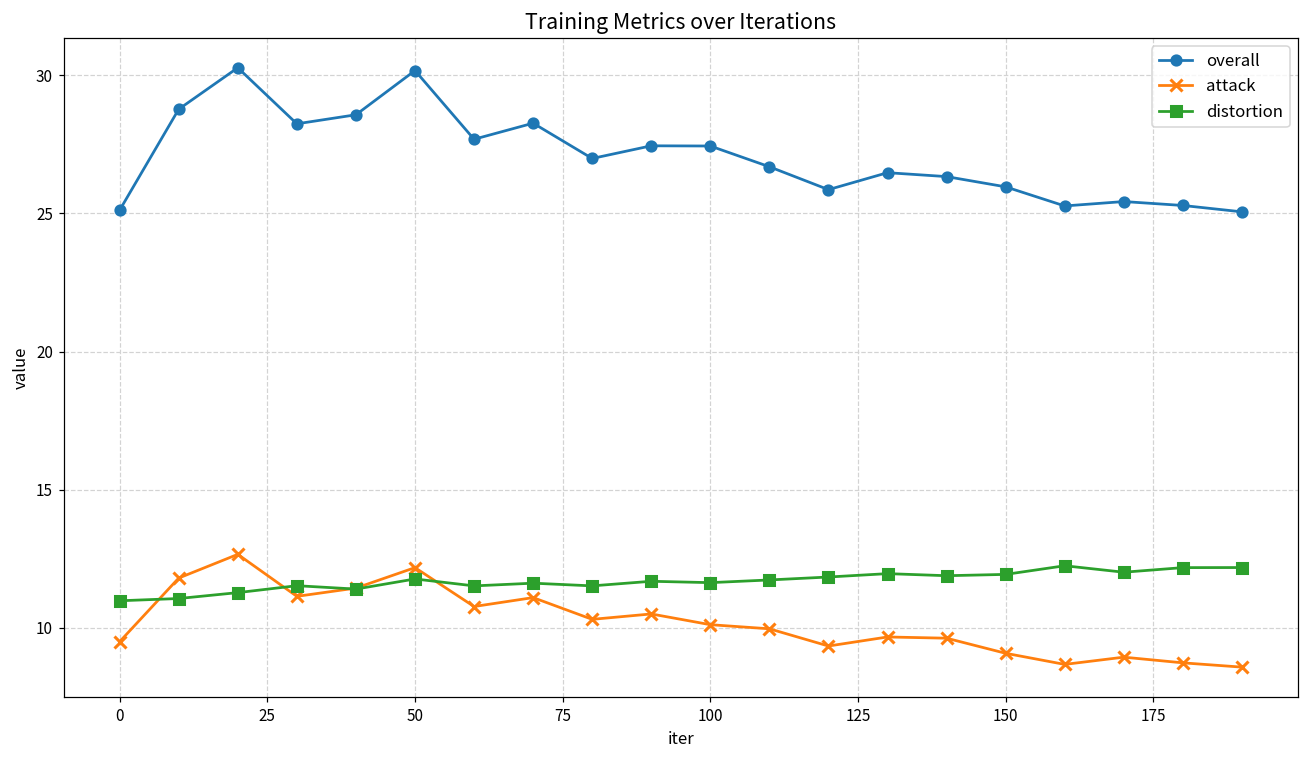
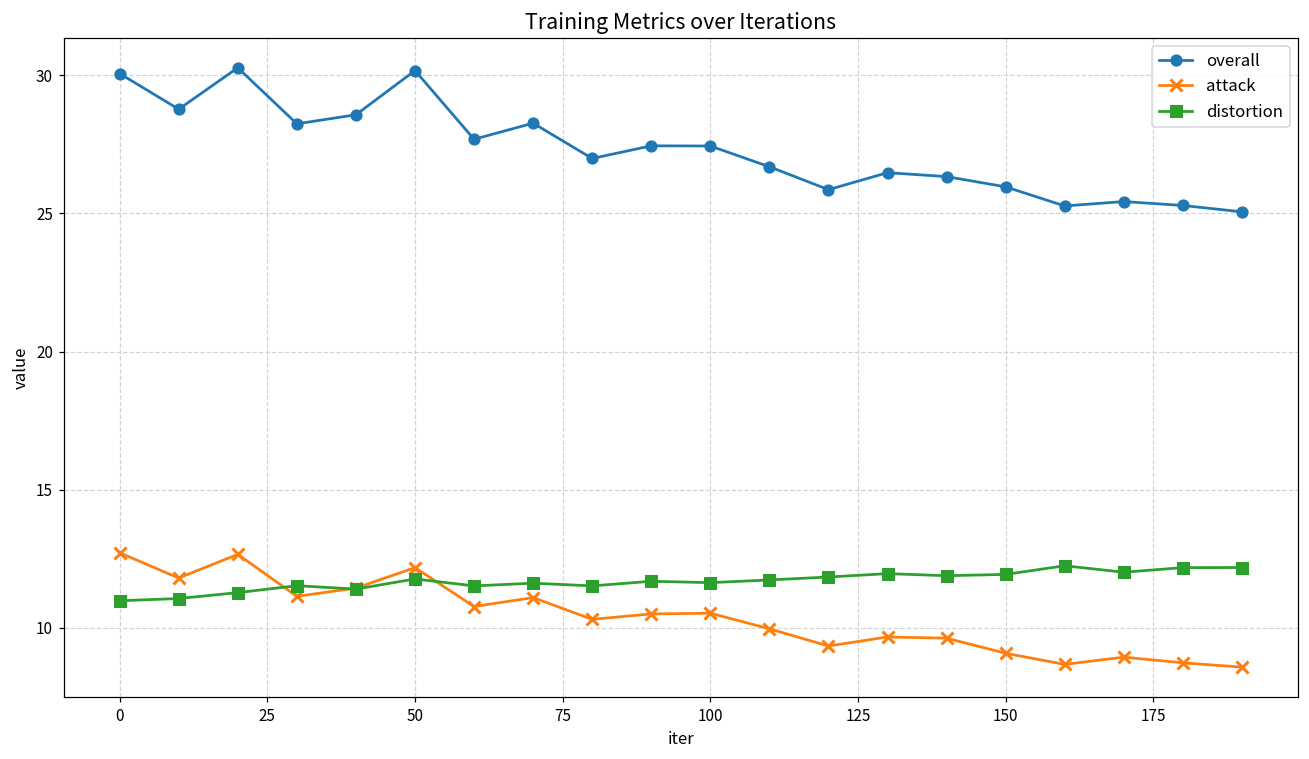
overall, 0: 25.1 -> 30.1
attack, 0: 9.5 -> 12.7
attack, 100: 10.1 -> 10.5
